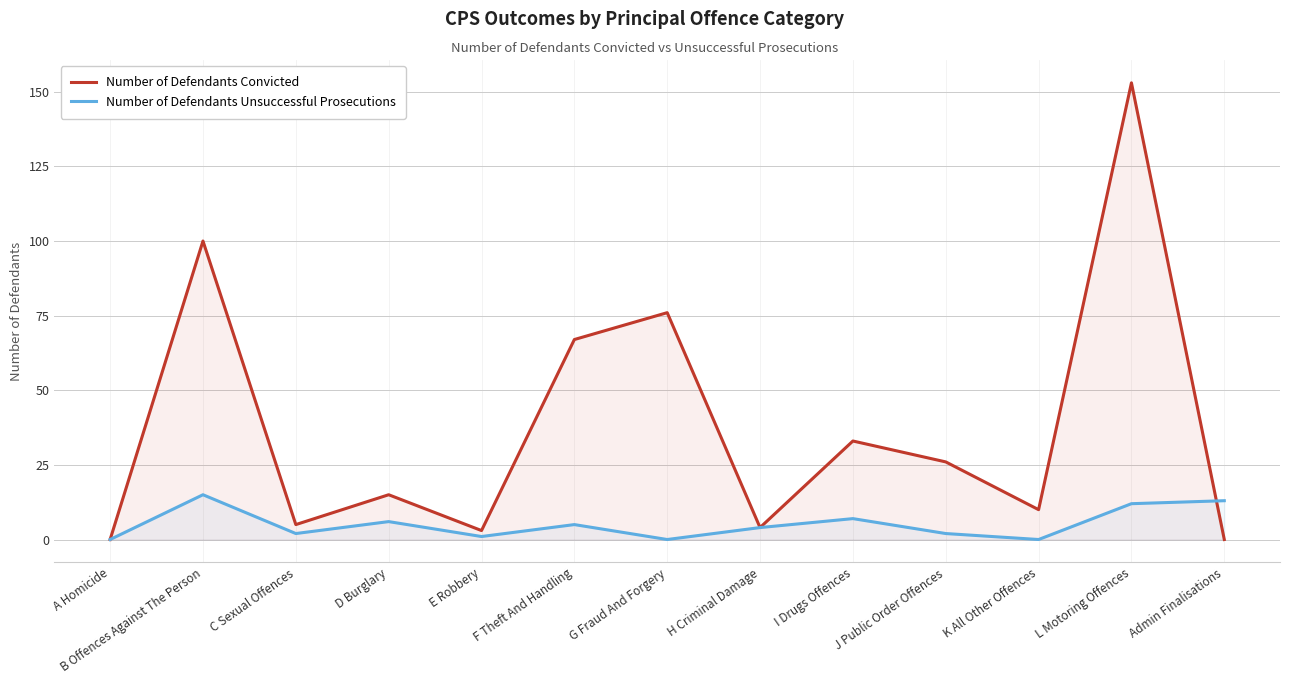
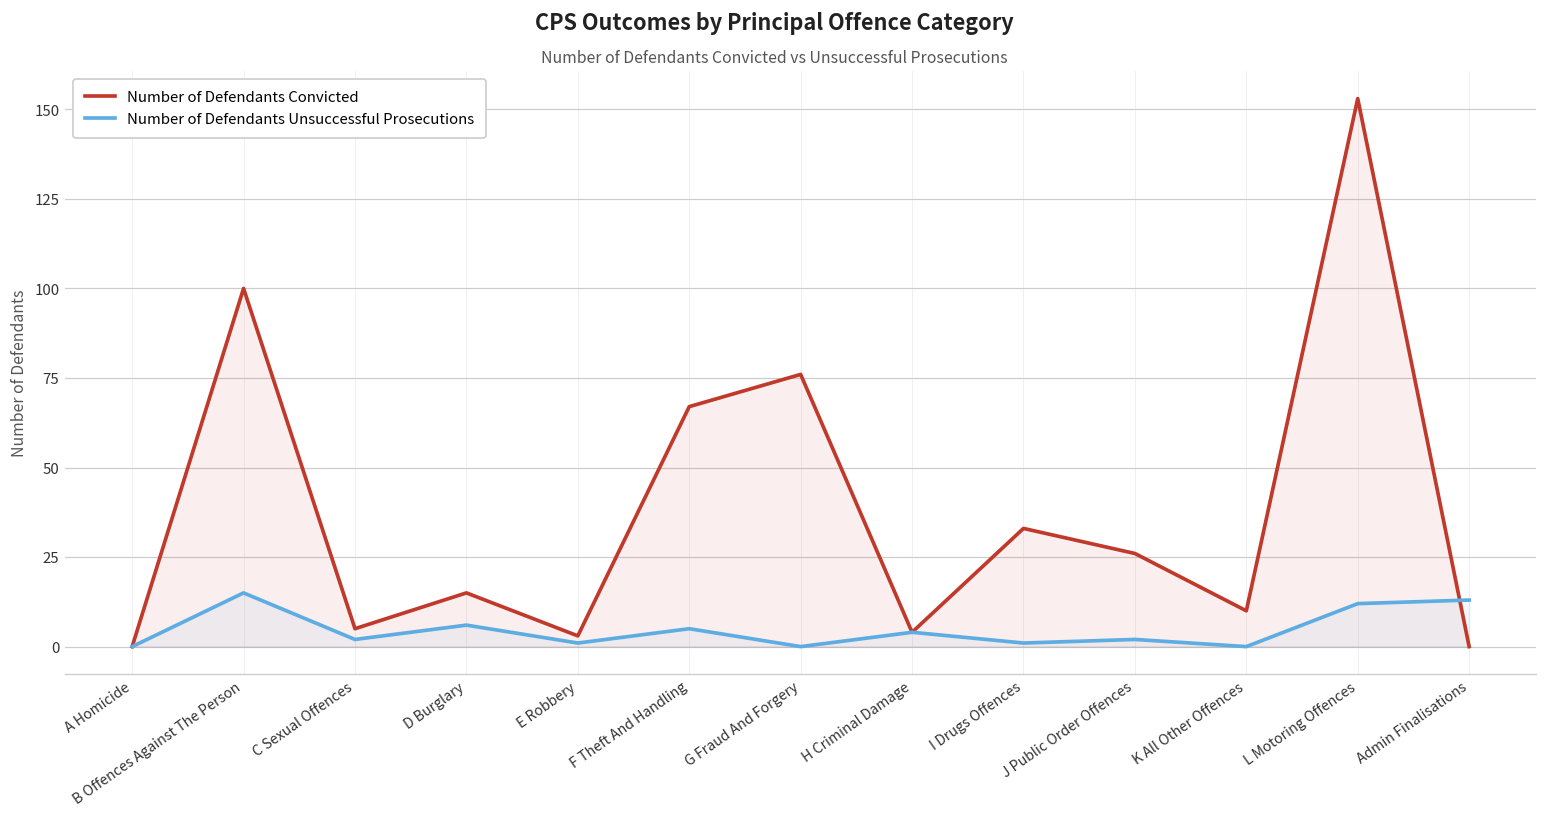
Number of Defendants Unsuccessful Prosecutions, I Drugs Offences: 7 -> 1
